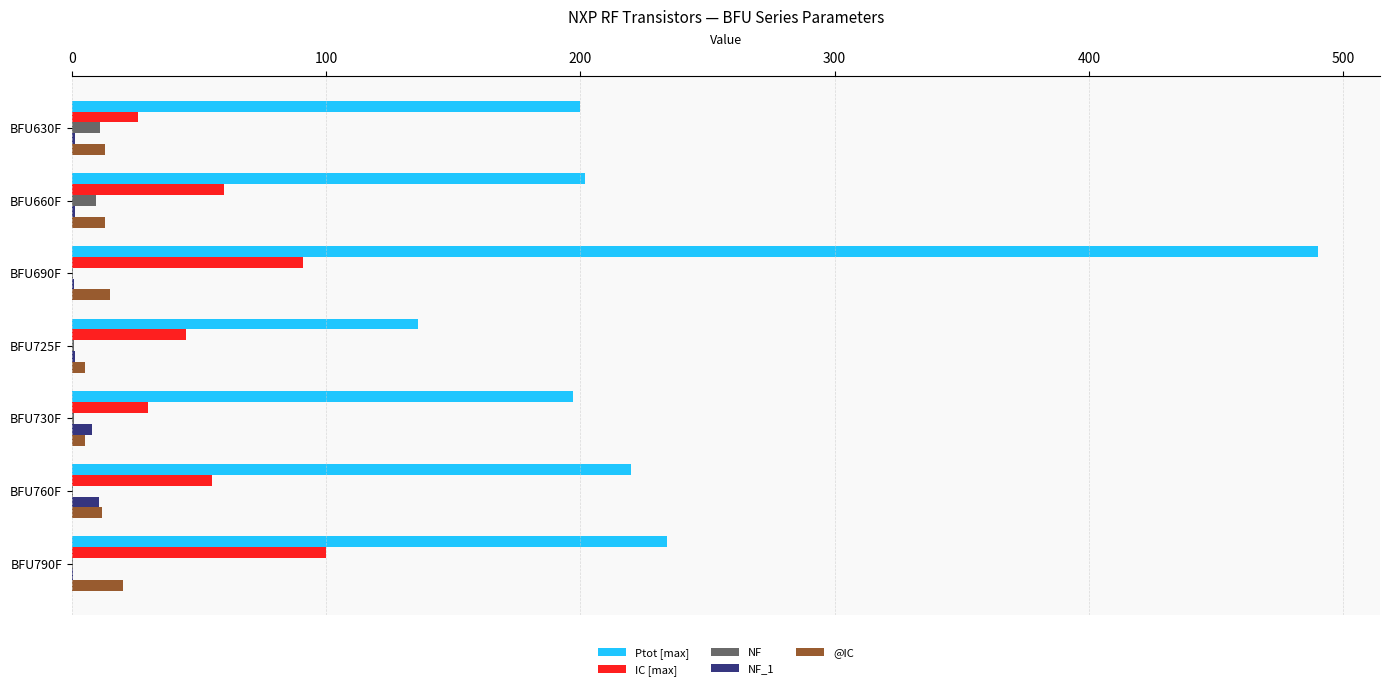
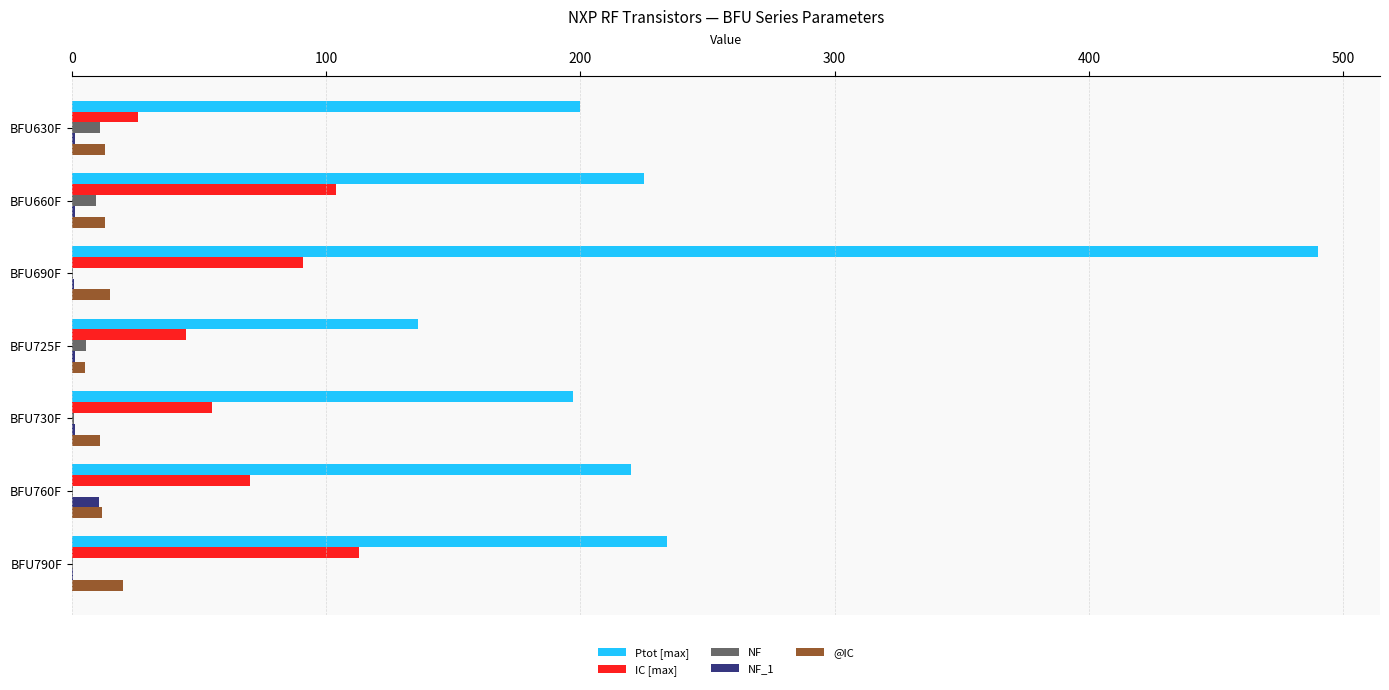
Ptot [max], BFU660F: 202 -> 225
IC [max], BFU660F: 60 -> 104
NF, BFU725F: 1 -> 6
IC [max], BFU730F: 30 -> 55
NF_1, BFU730F: 8 -> 1
@IC, BFU730F: 5 -> 11
IC [max], BFU760F: 55 -> 70
IC [max], BFU790F: 100 -> 113
